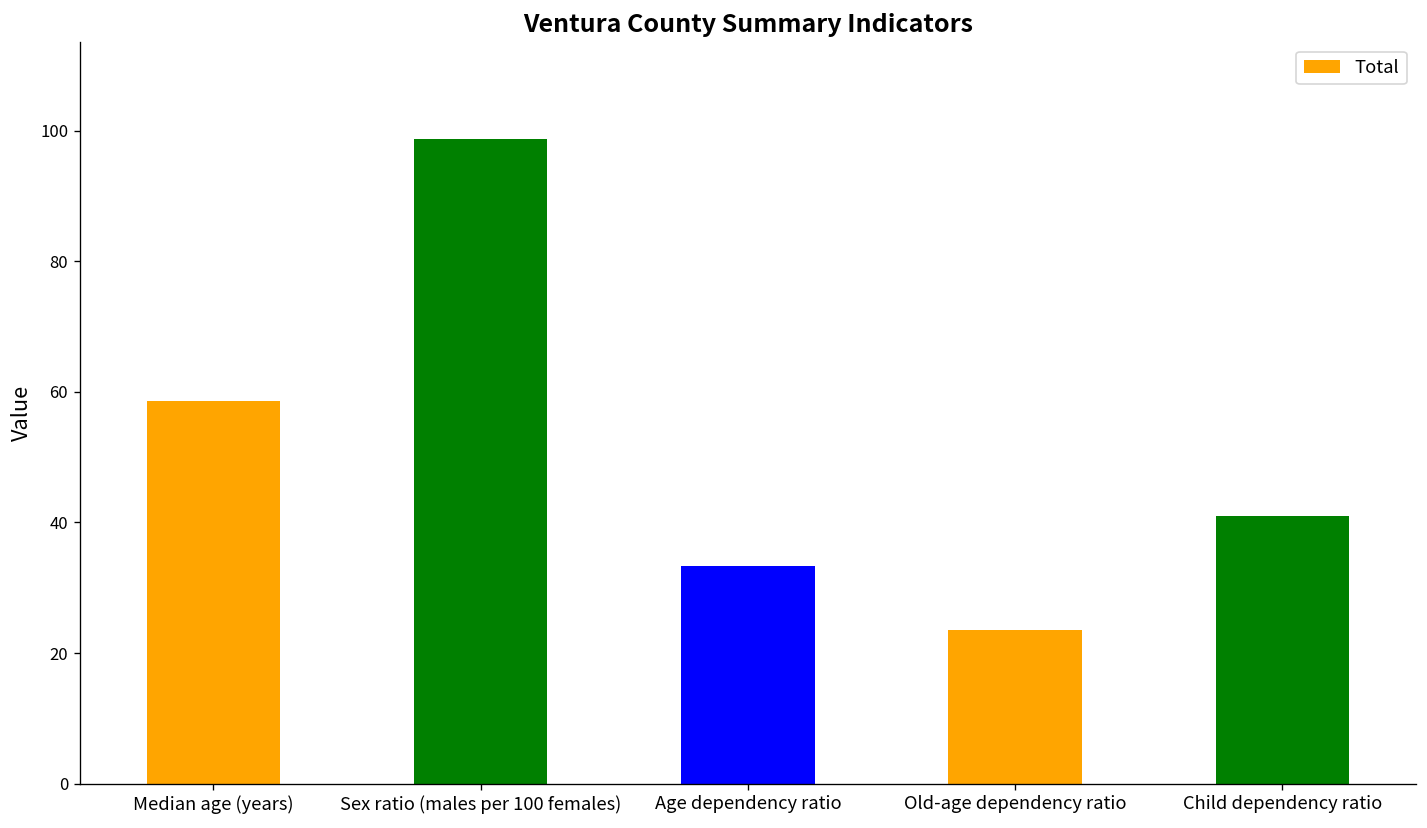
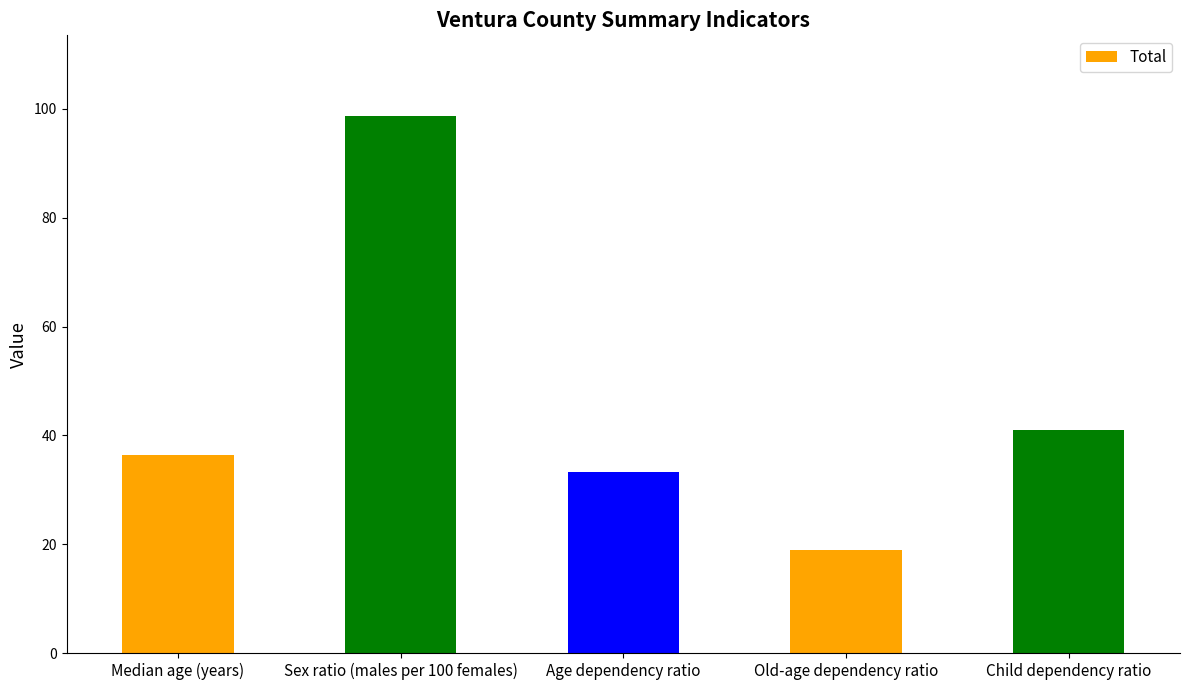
Median age (years): 59 -> 36
Old-age dependency ratio: 24 -> 19
